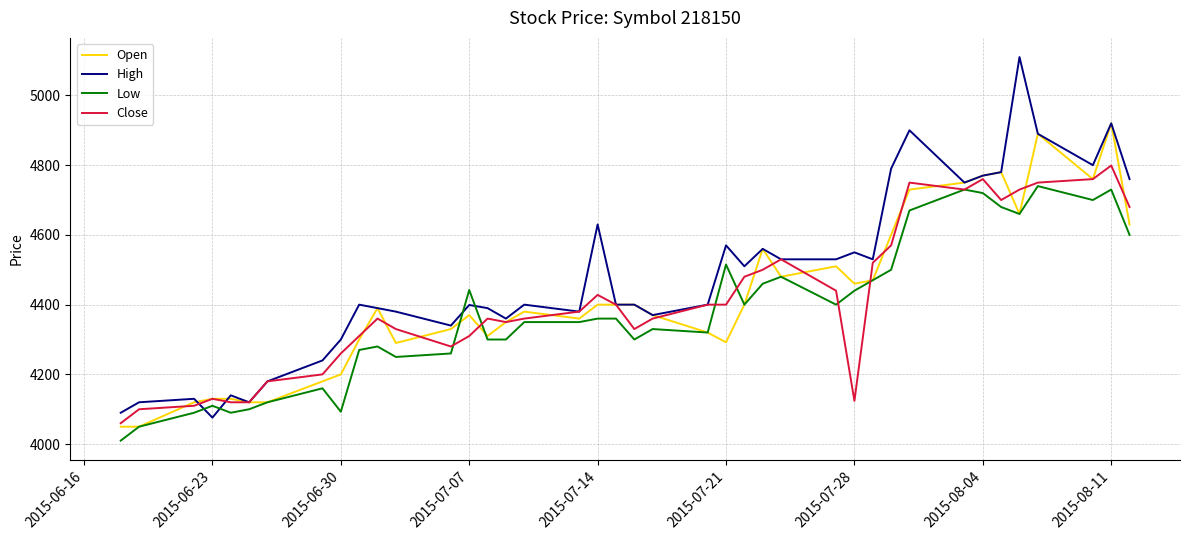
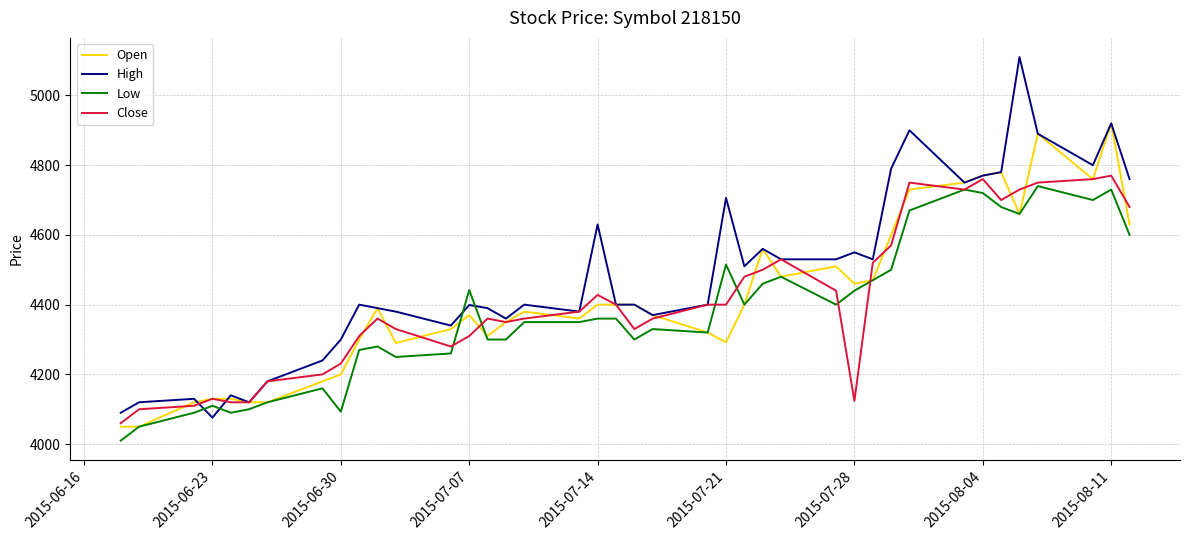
Close, 2015-06-30: 4260 -> 4230
High, 2015-07-21: 4570 -> 4710
Close, 2015-08-11: 4800 -> 4770
